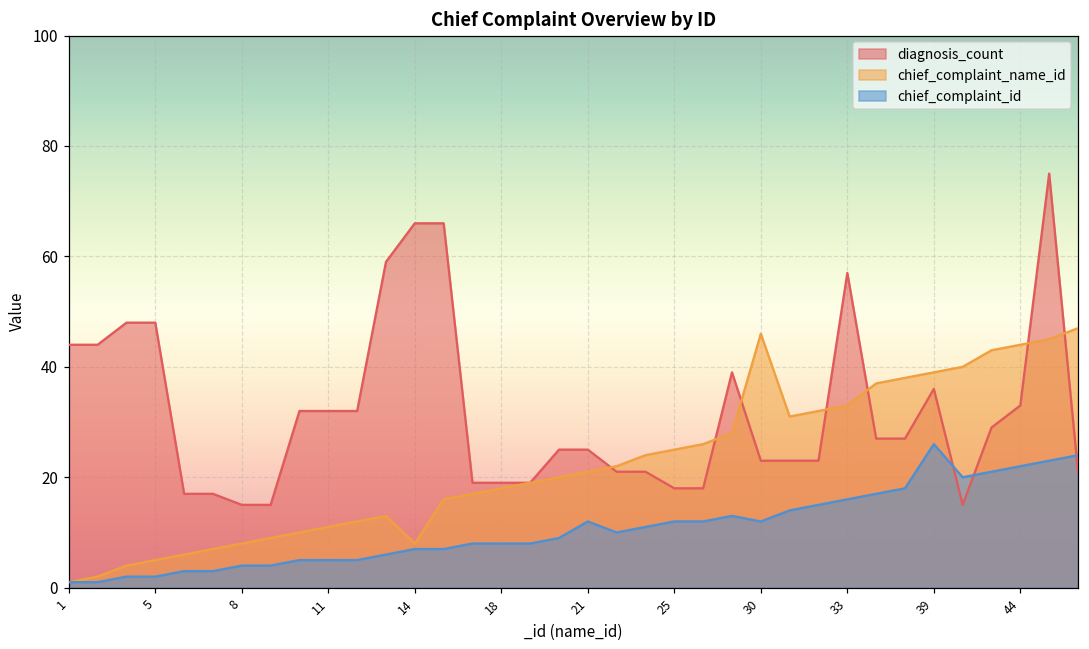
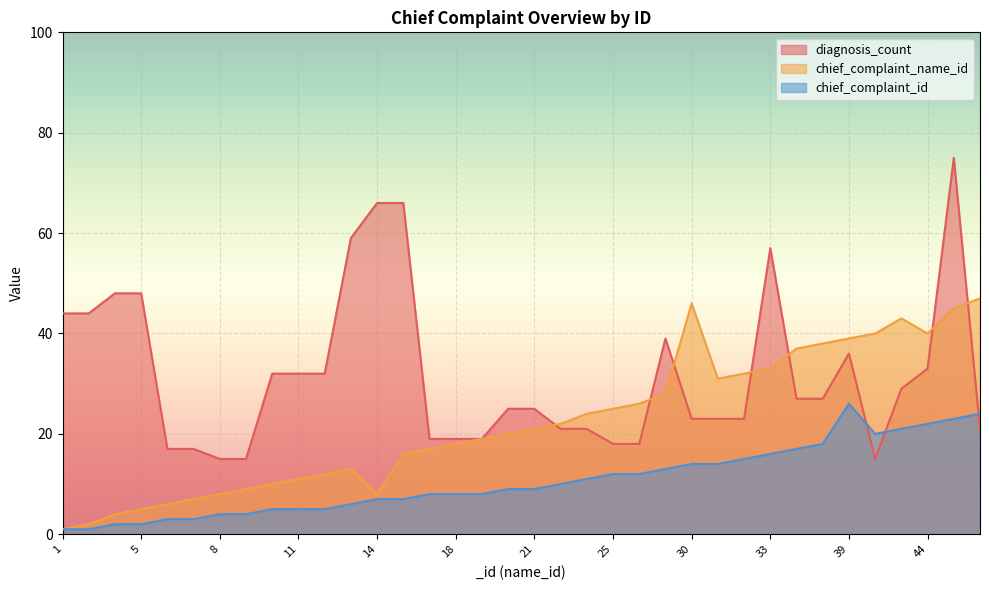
chief_complaint_id, 21: 12 -> 9
chief_complaint_id, 30: 12 -> 14
chief_complaint_name_id, 44: 44 -> 40
